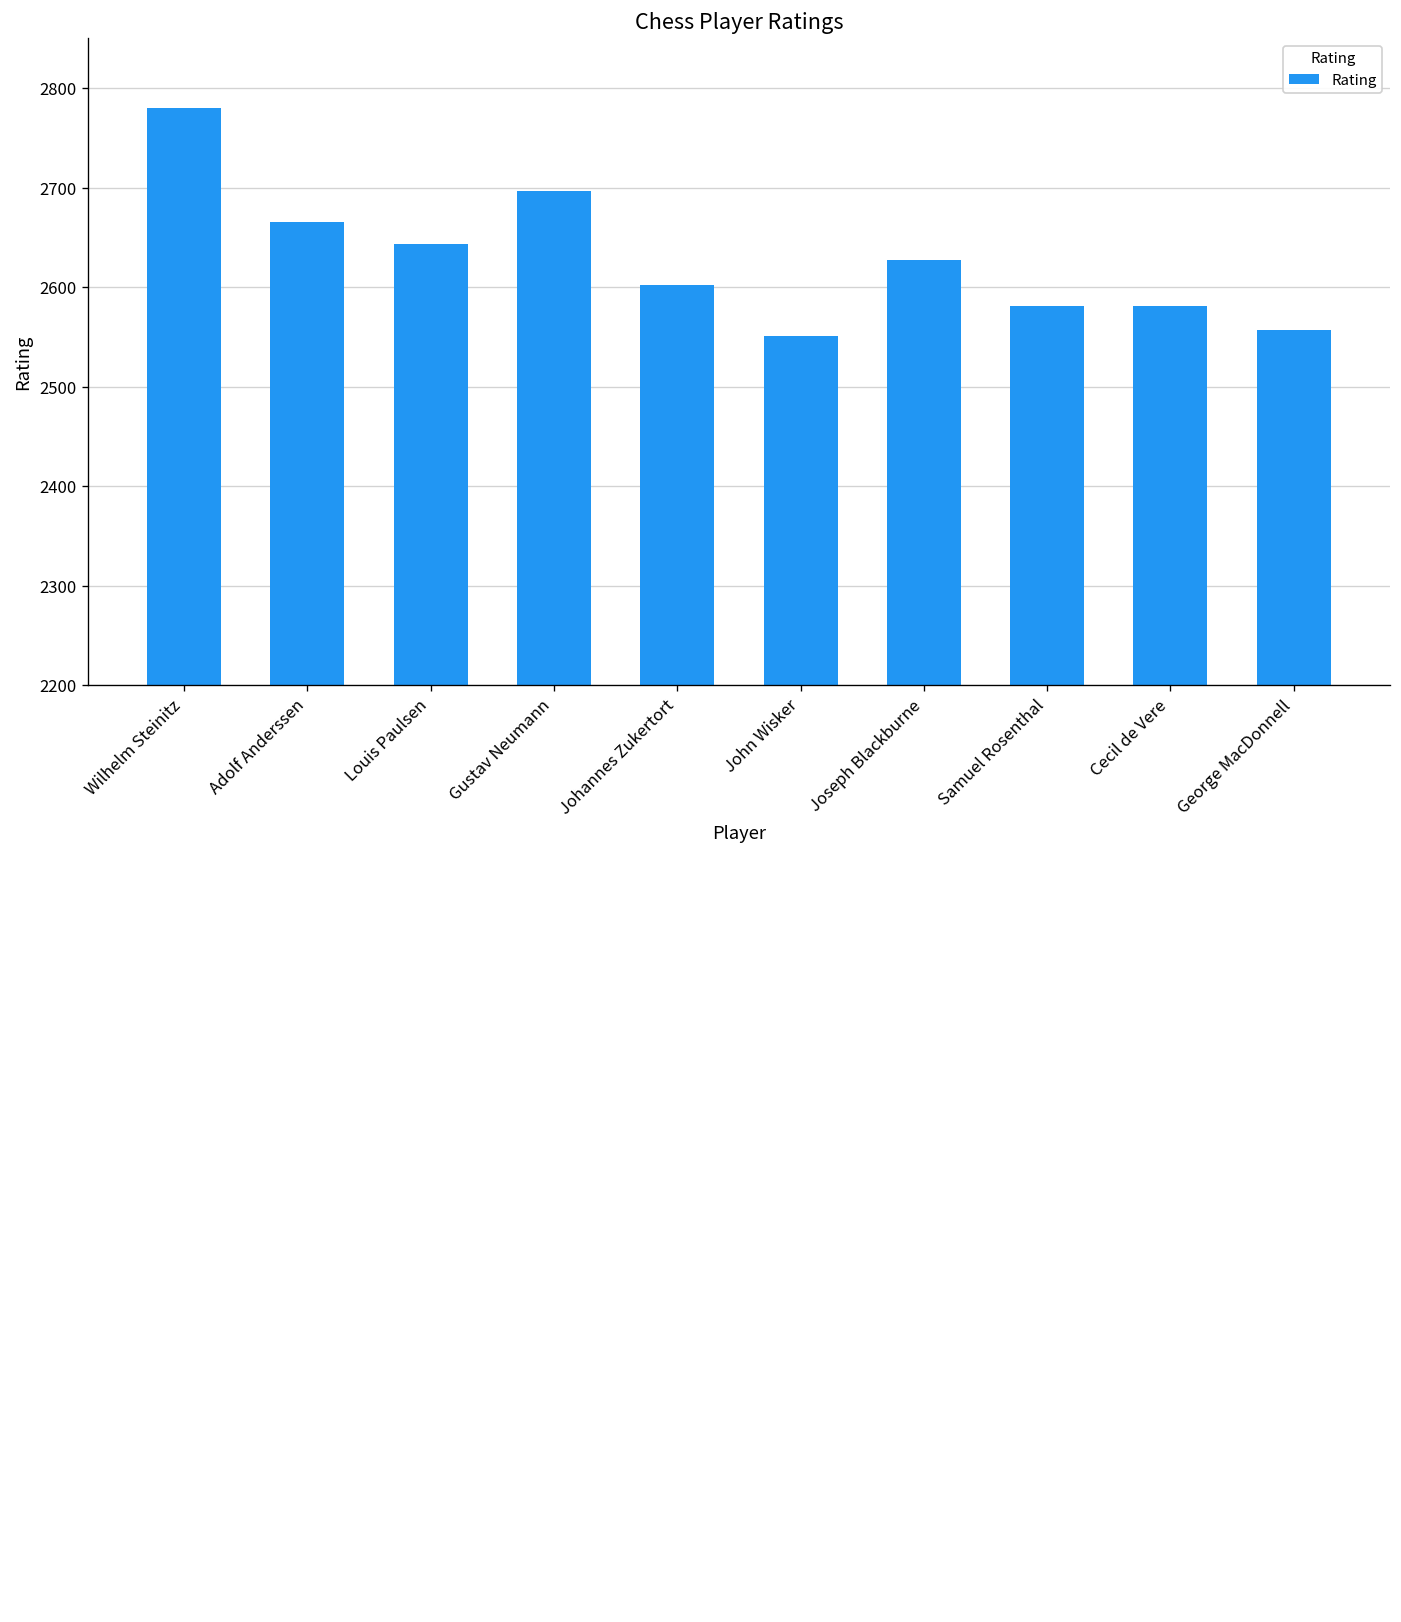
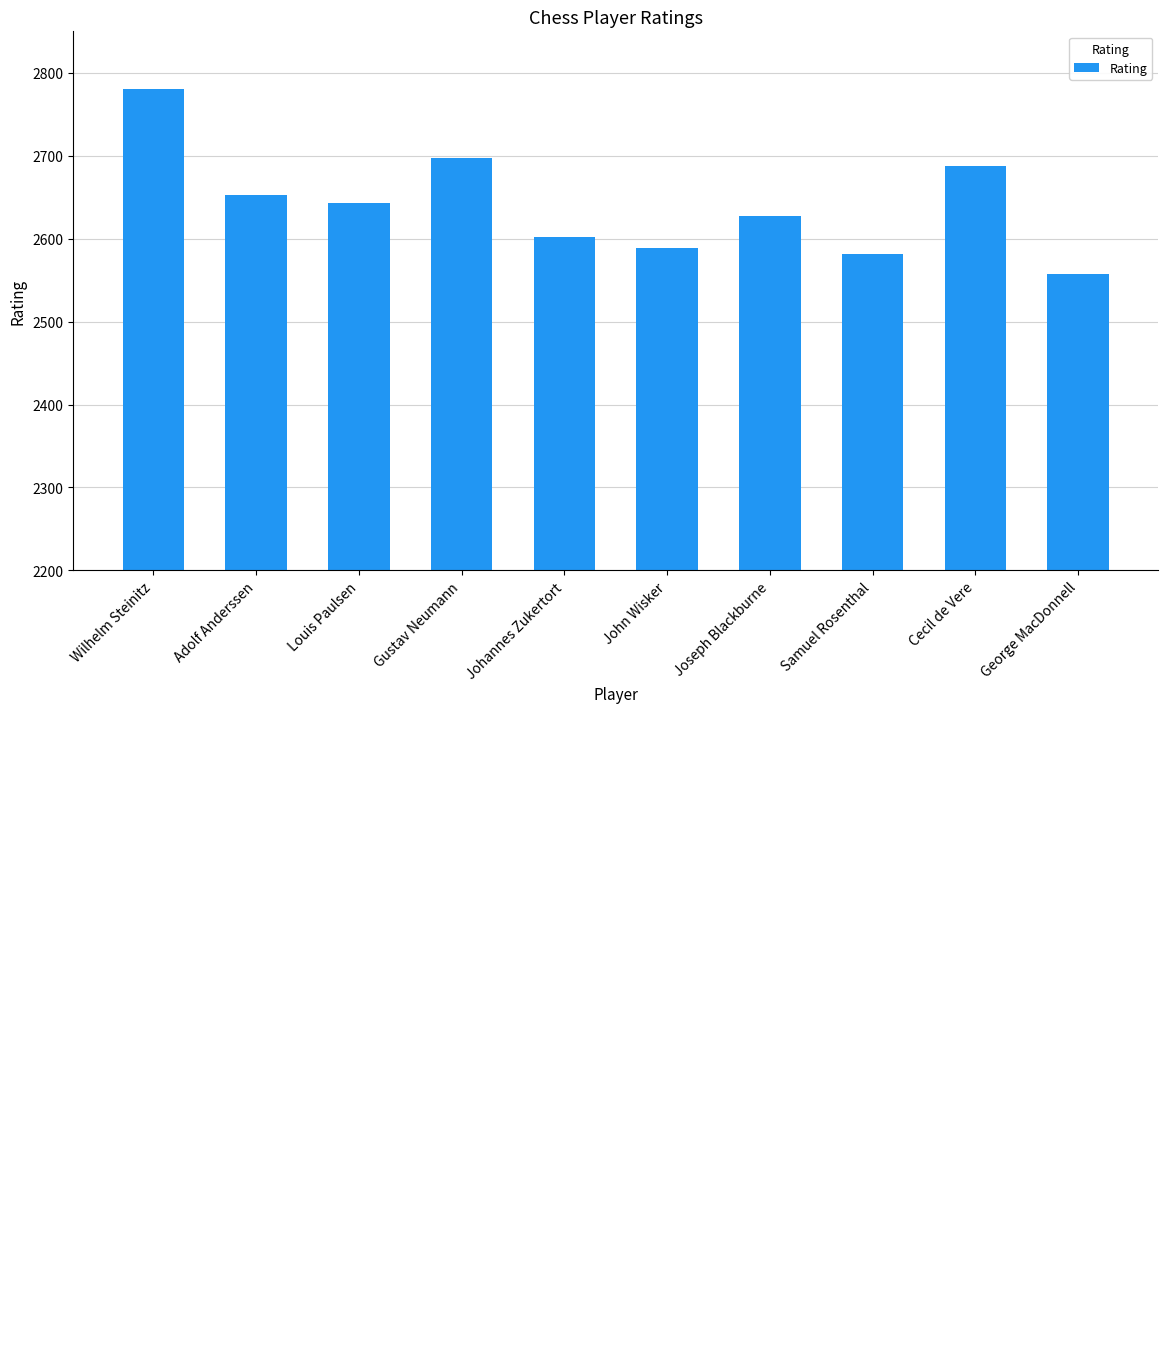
Adolf Anderssen: 2666 -> 2653
John Wisker: 2551 -> 2589
Cecil de Vere: 2581 -> 2688
